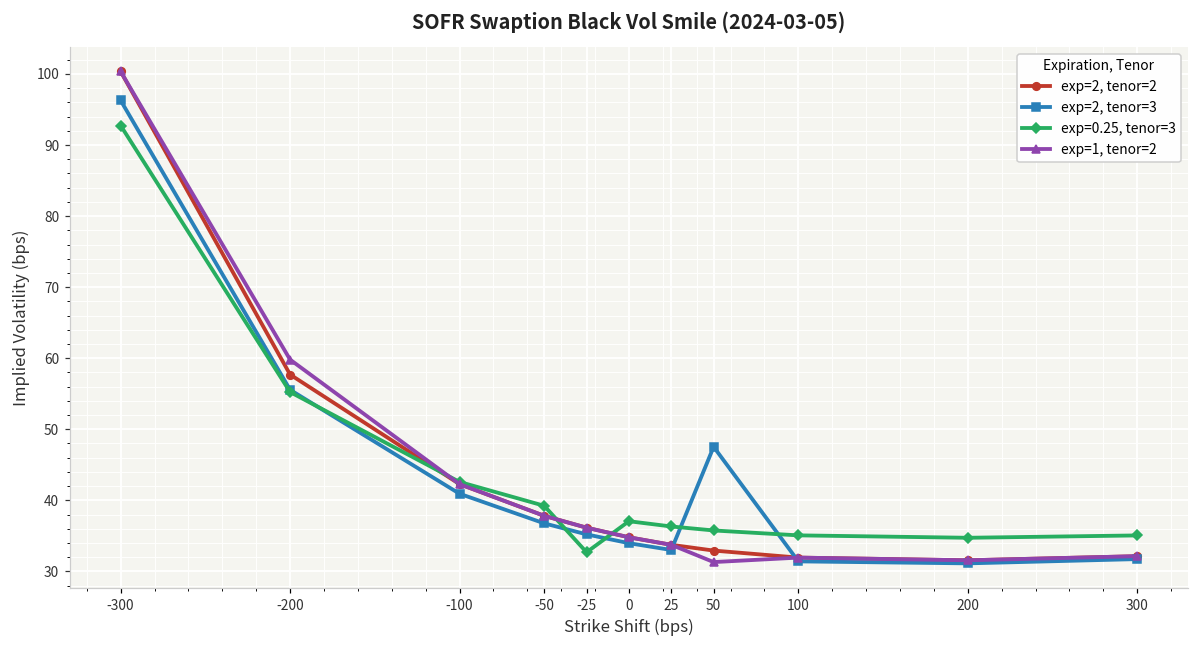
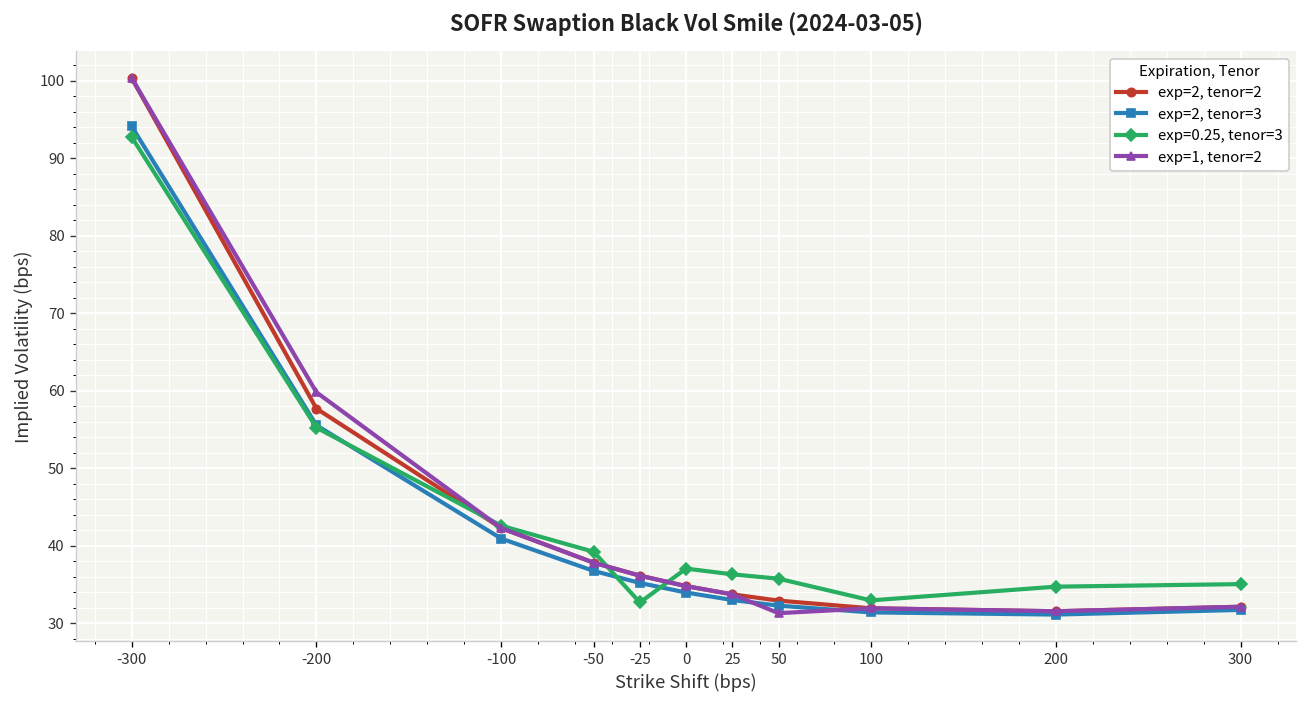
exp=2, tenor=3, -300: 96 -> 94
exp=2, tenor=3, 50: 48 -> 32
exp=0.25, tenor=3, 100: 35 -> 33
